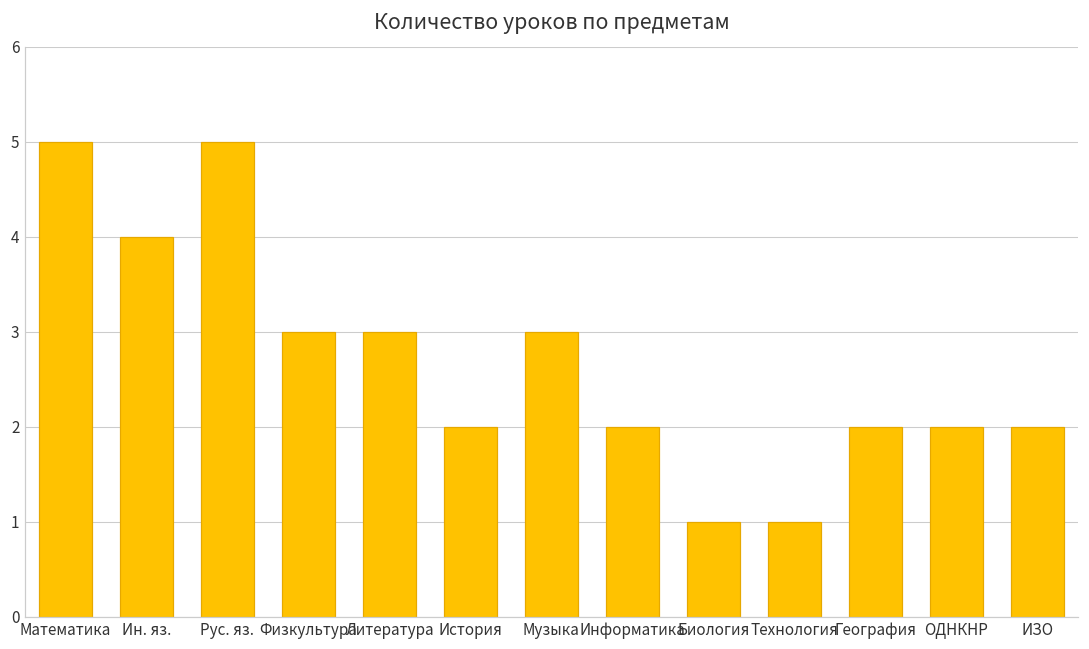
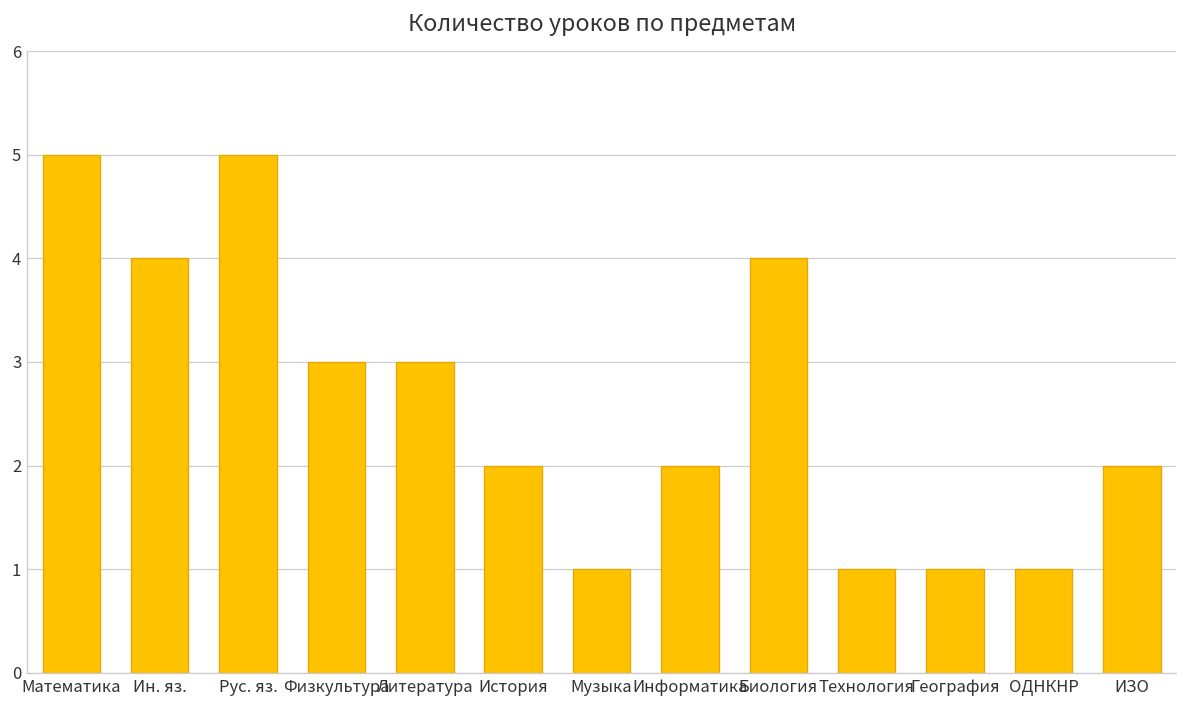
Музыка: 3 -> 1
Биология: 1 -> 4
География: 2 -> 1
ОДНКНР: 2 -> 1
